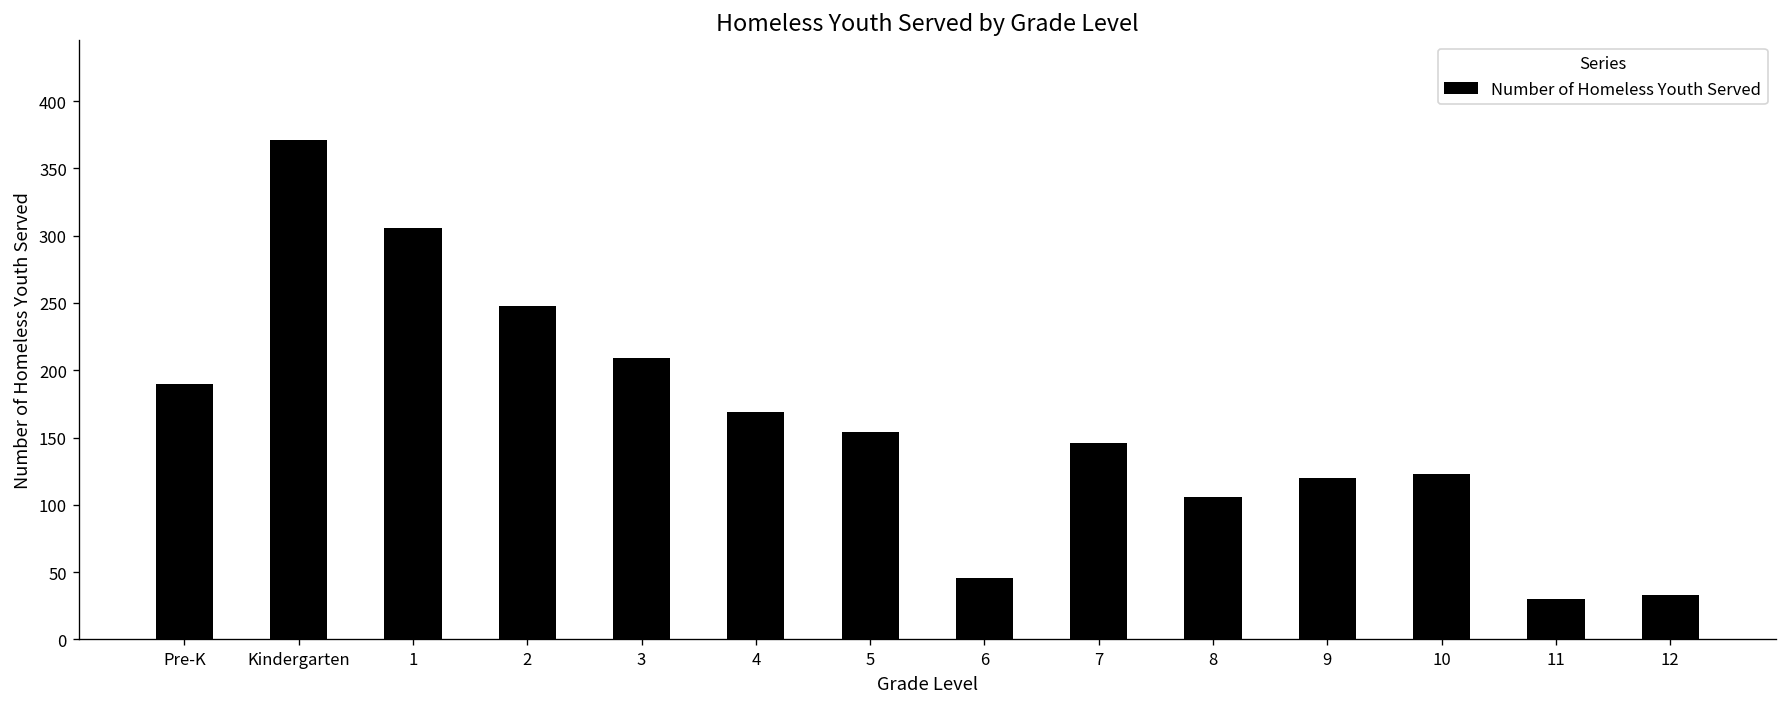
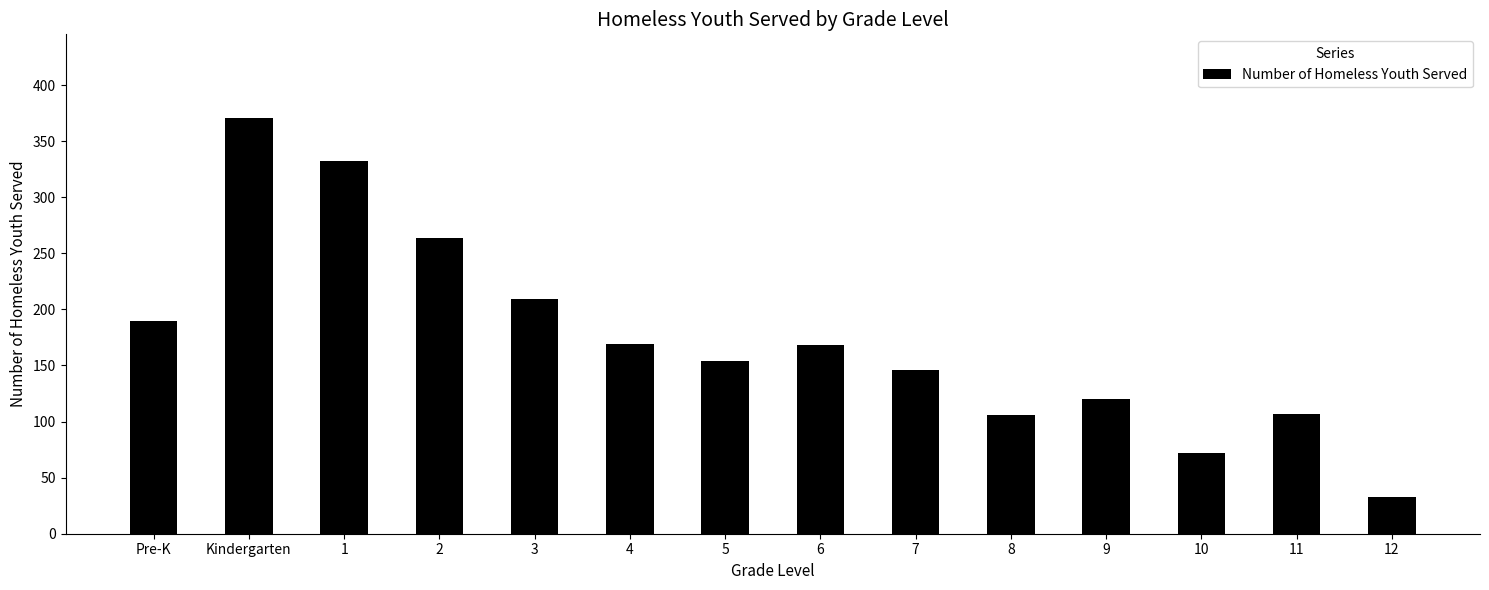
1: 306 -> 332
2: 248 -> 264
6: 46 -> 168
10: 123 -> 72
11: 30 -> 107
